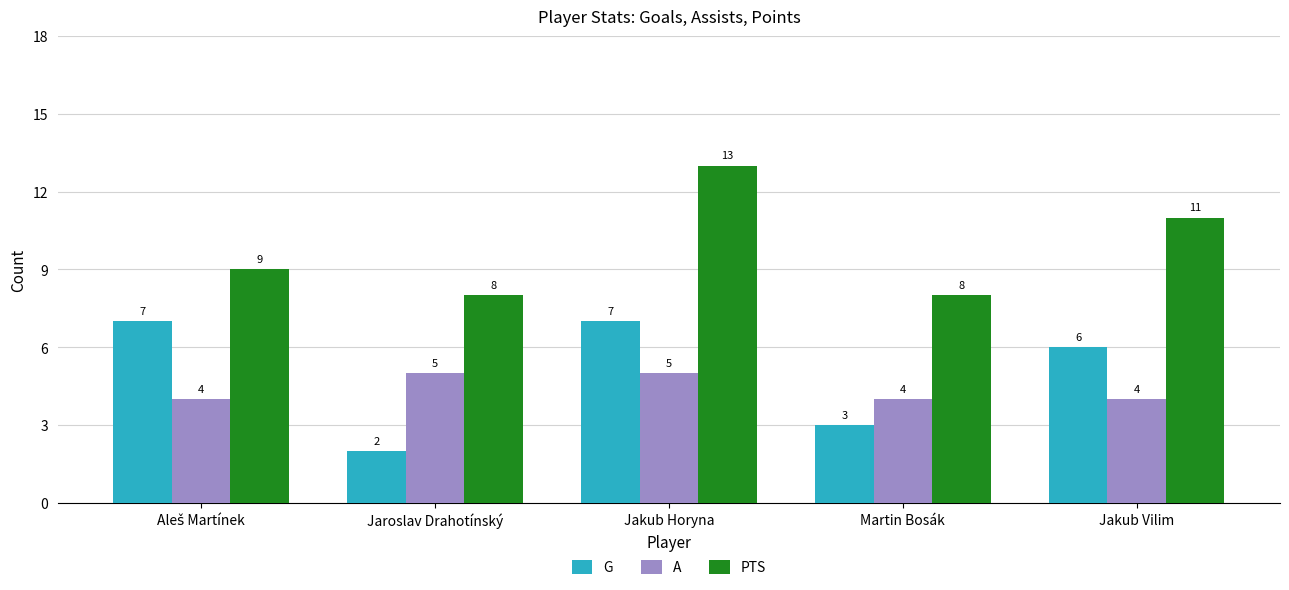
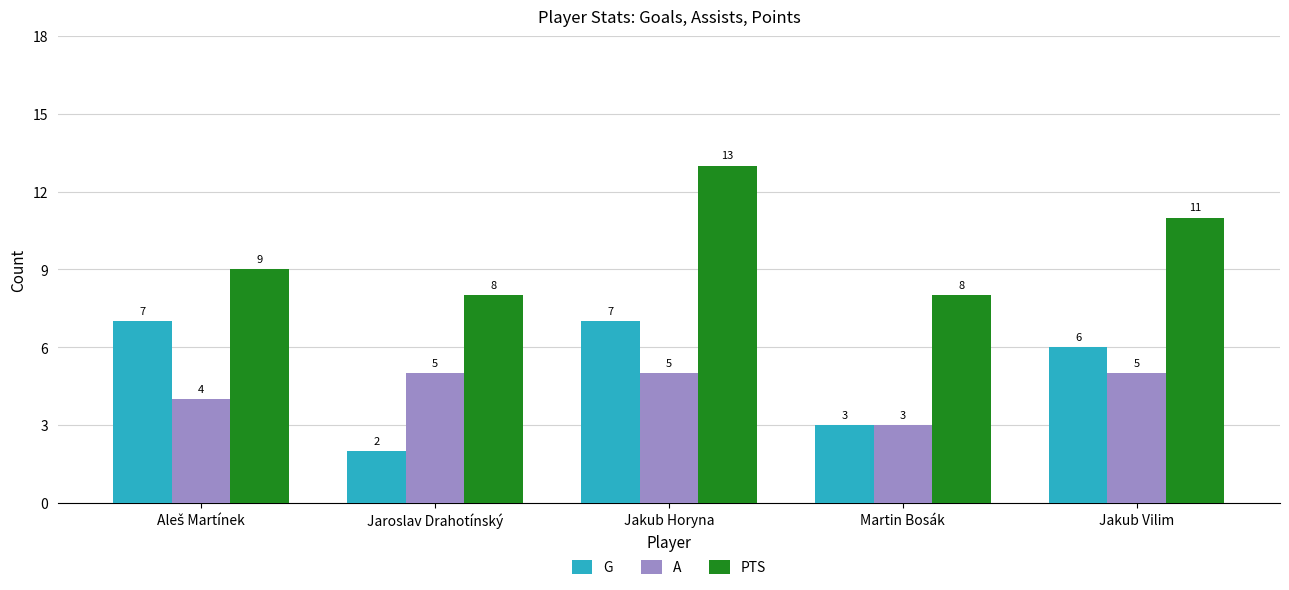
A, Martin Bosák: 4 -> 3
A, Jakub Vilim: 4 -> 5
